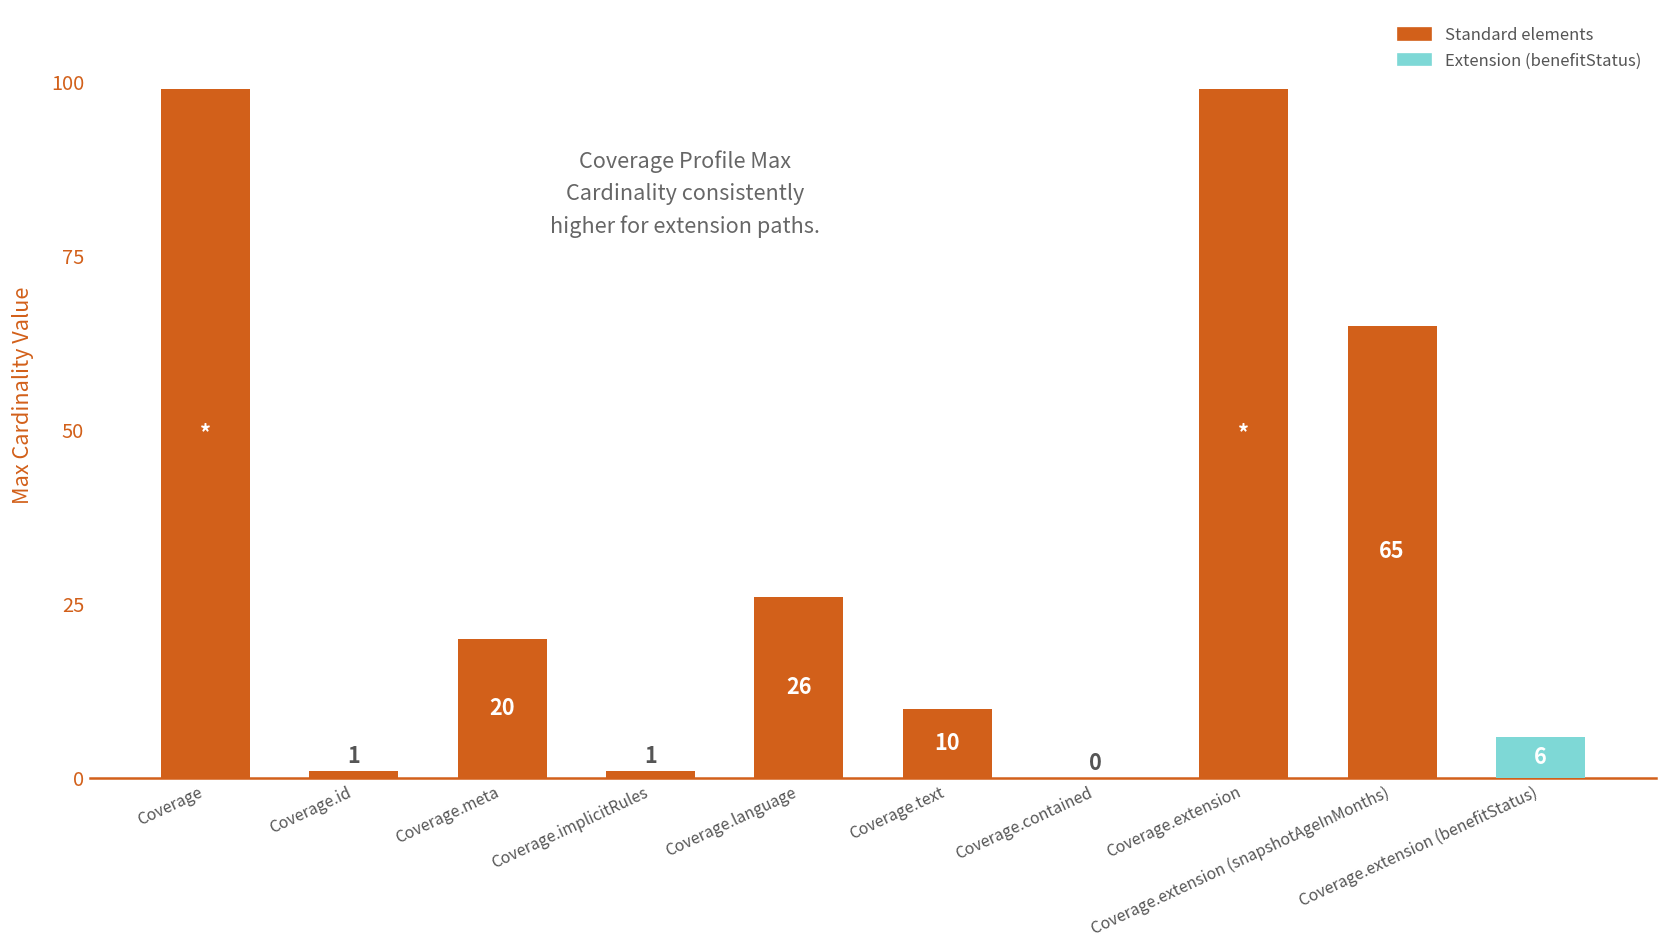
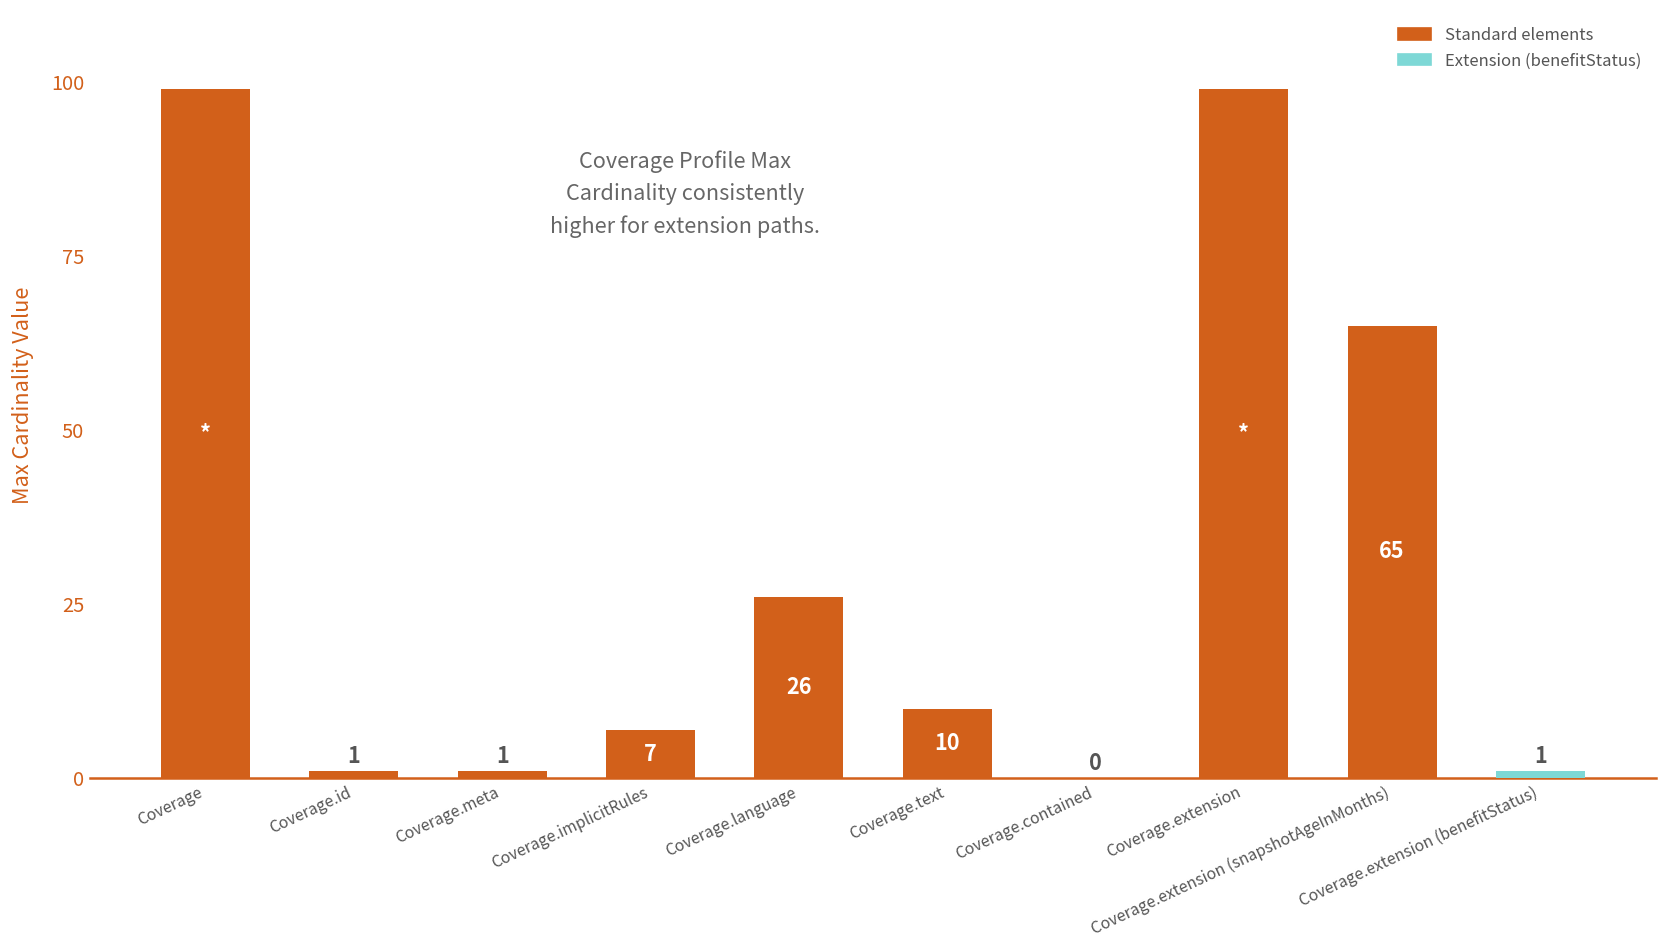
Coverage.meta: 20 -> 1
Coverage.implicitRules: 1 -> 7
Coverage.extension (benefitStatus): 6 -> 1
